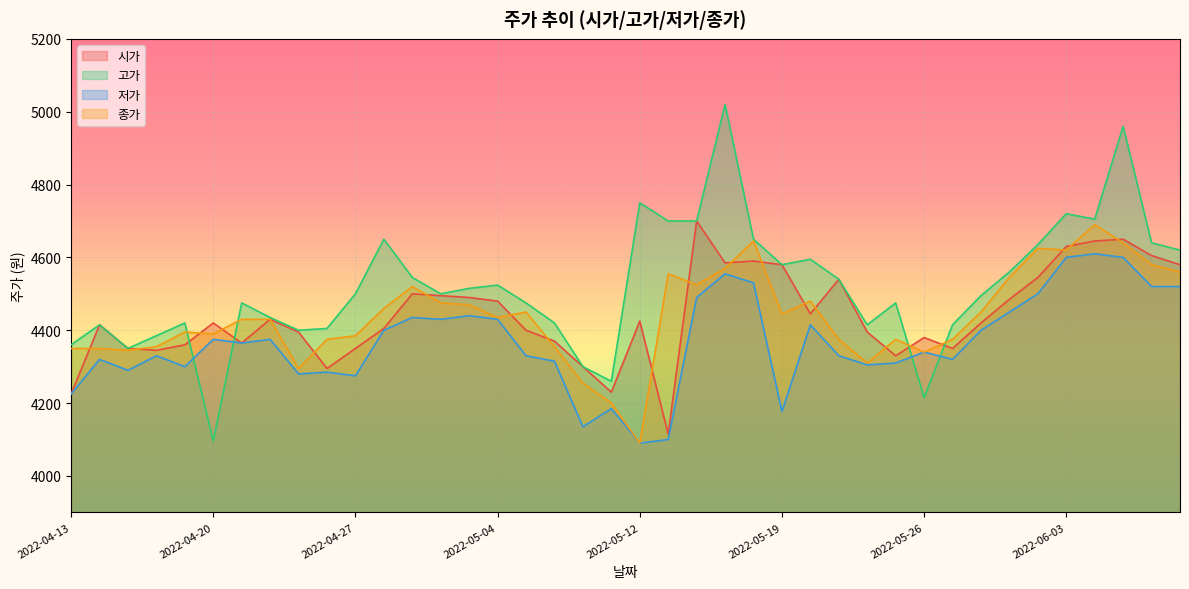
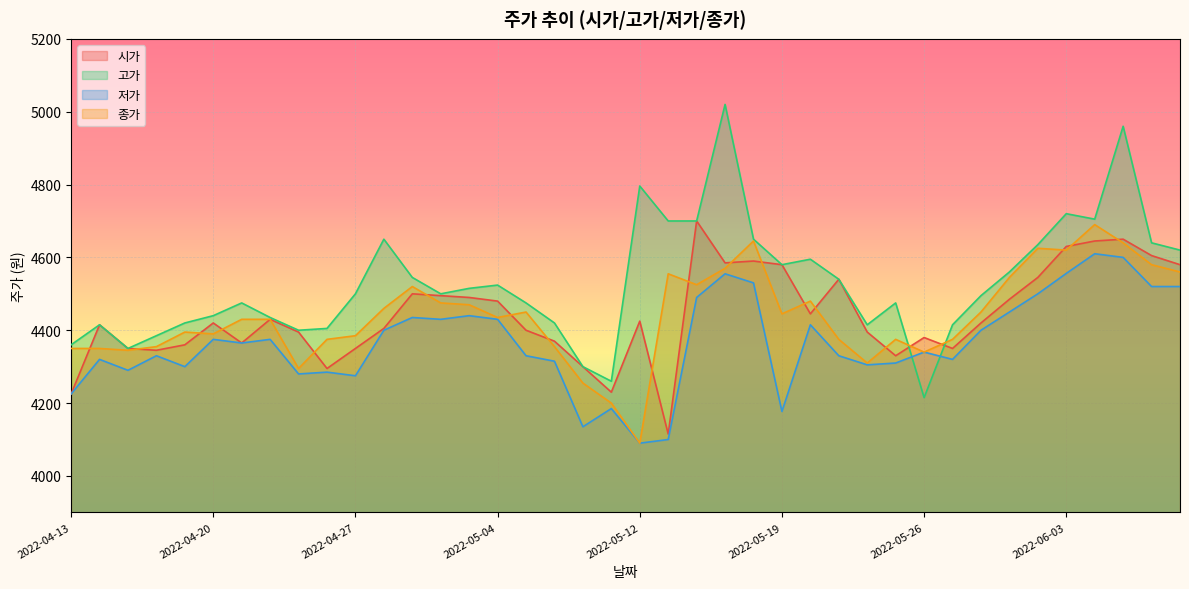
고가, 2022-04-20: 4100 -> 4440
고가, 2022-05-12: 4750 -> 4800
저가, 2022-06-03: 4600 -> 4560
